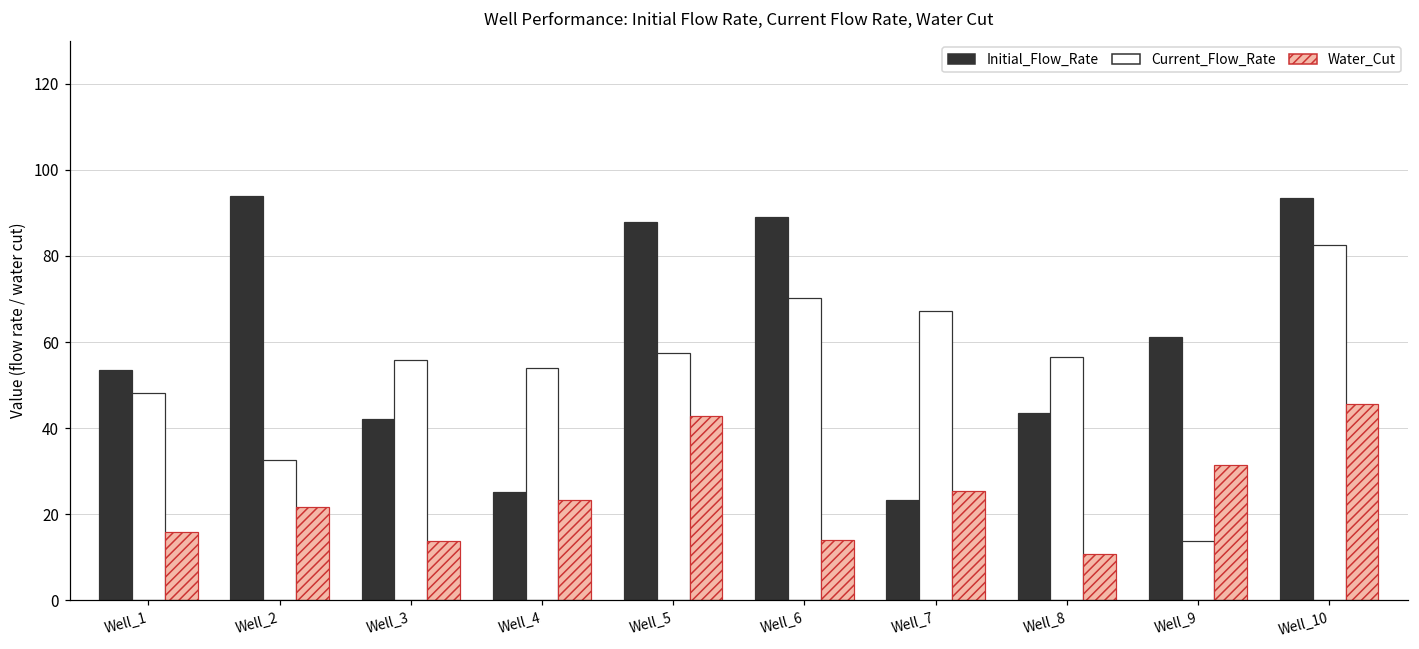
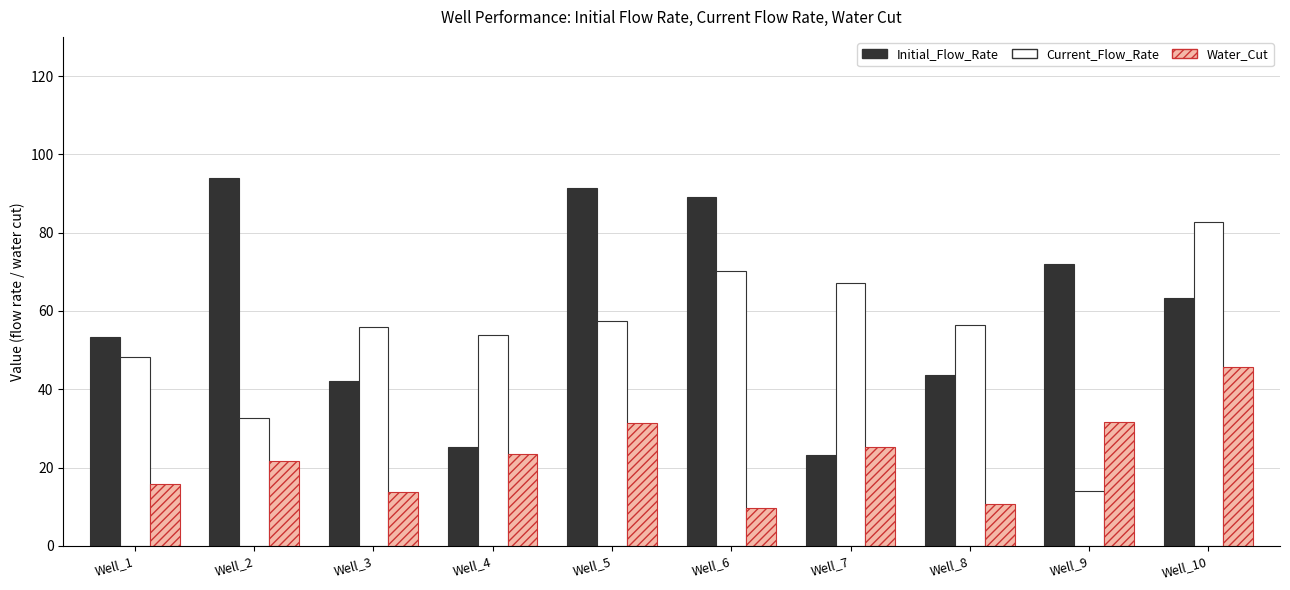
Initial_Flow_Rate, Well_5: 88 -> 91
Water_Cut, Well_5: 43 -> 31
Water_Cut, Well_6: 14 -> 10
Initial_Flow_Rate, Well_9: 61 -> 72
Initial_Flow_Rate, Well_10: 93 -> 63
